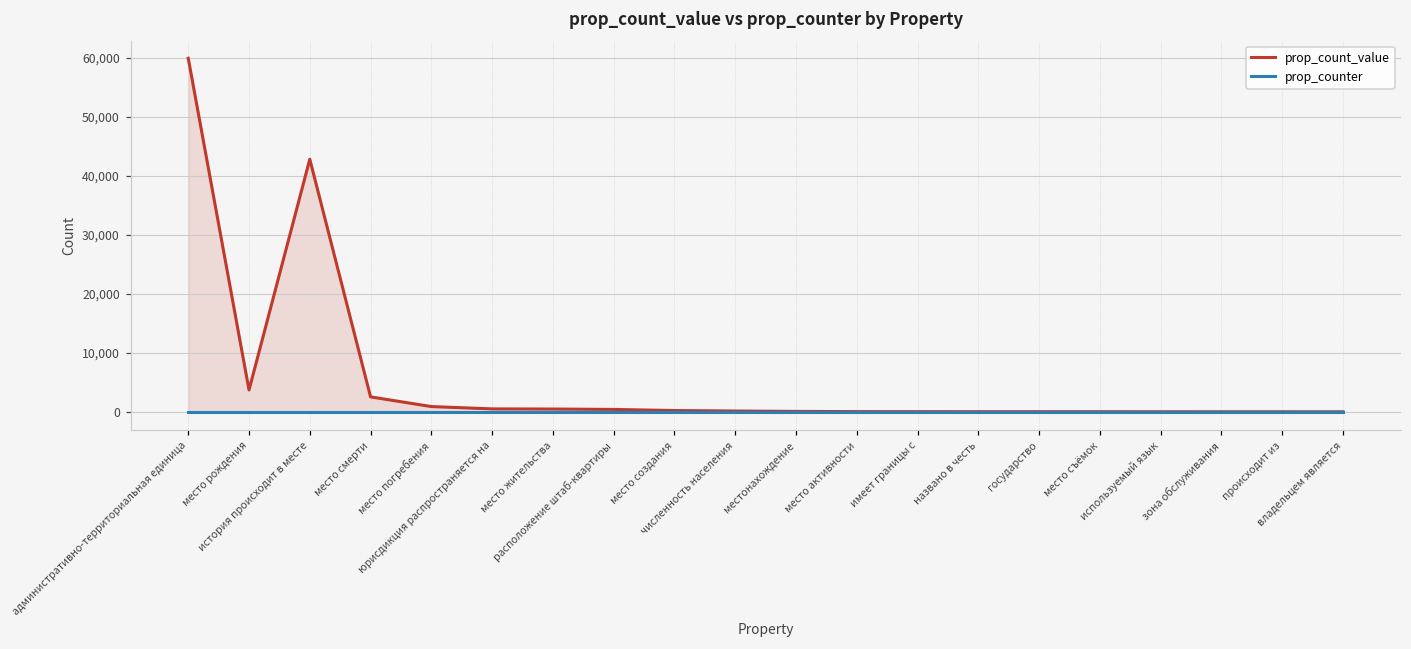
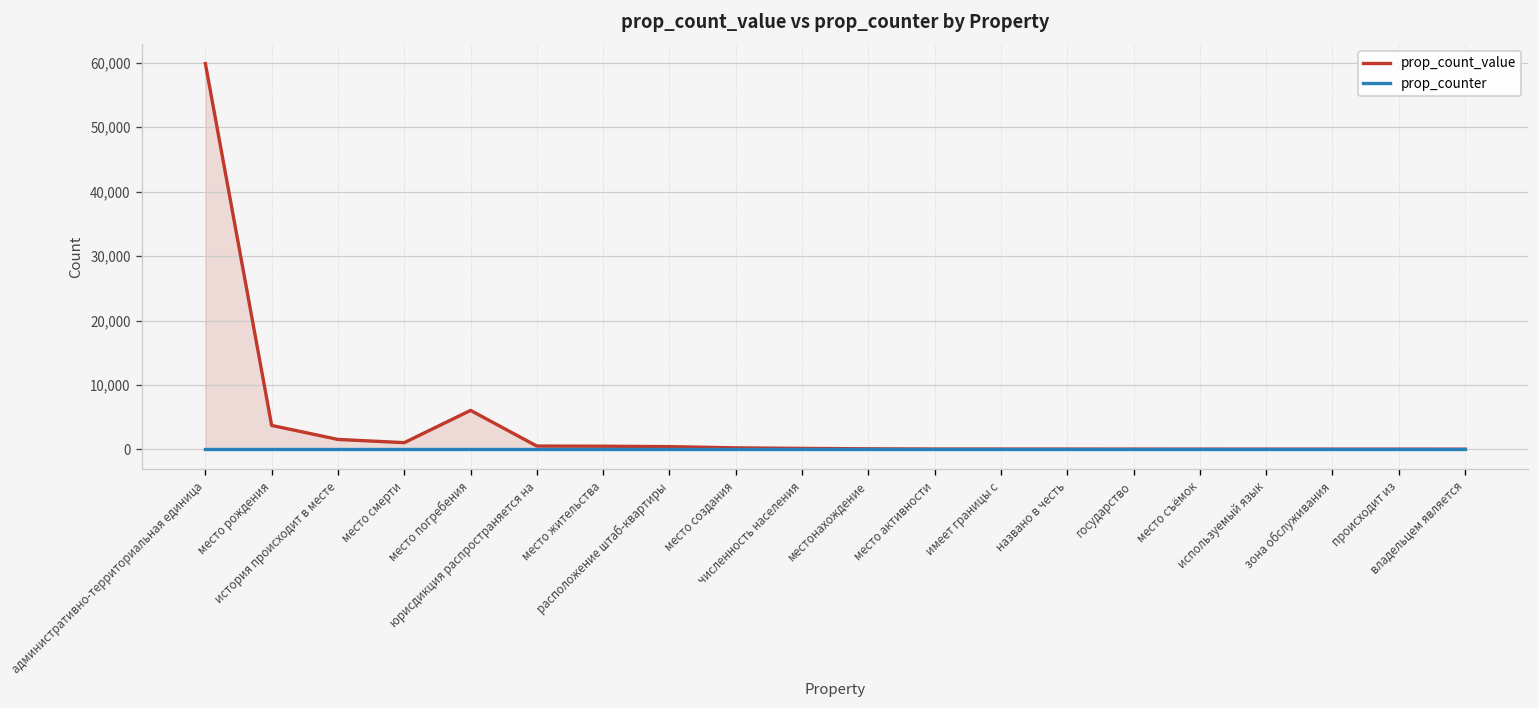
prop_count_value, история происходит в месте: 43,000 -> 2,000
prop_count_value, место смерти: 3,000 -> 1,000
prop_count_value, место погребения: 1,000 -> 6,000
